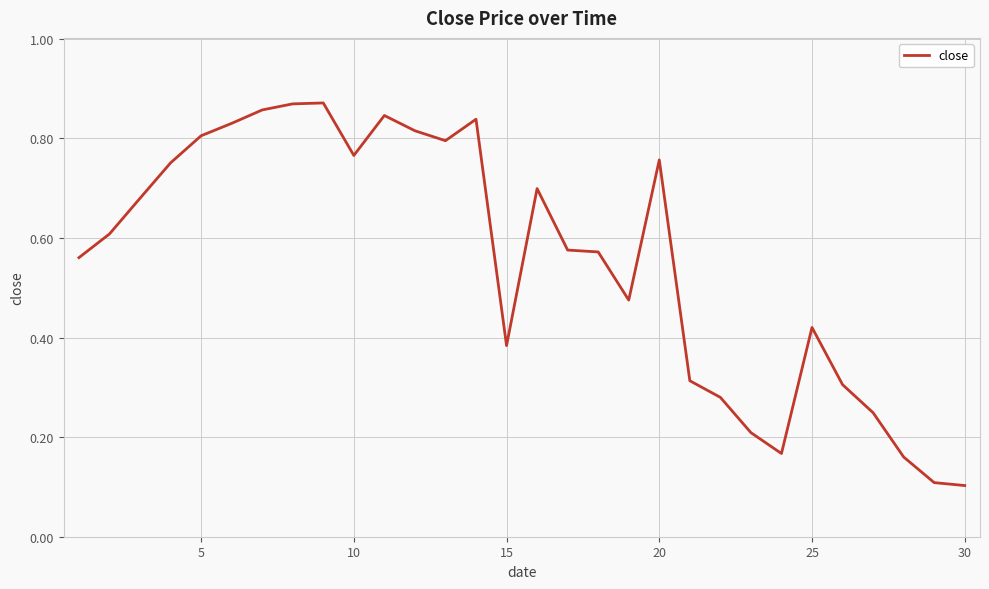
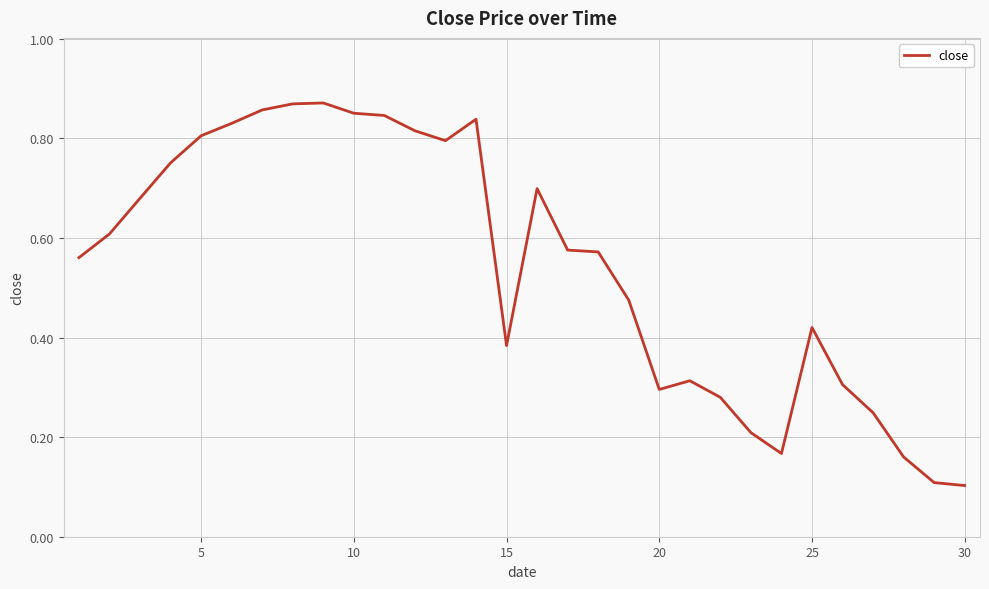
10: 0.77 -> 0.85
20: 0.76 -> 0.30
